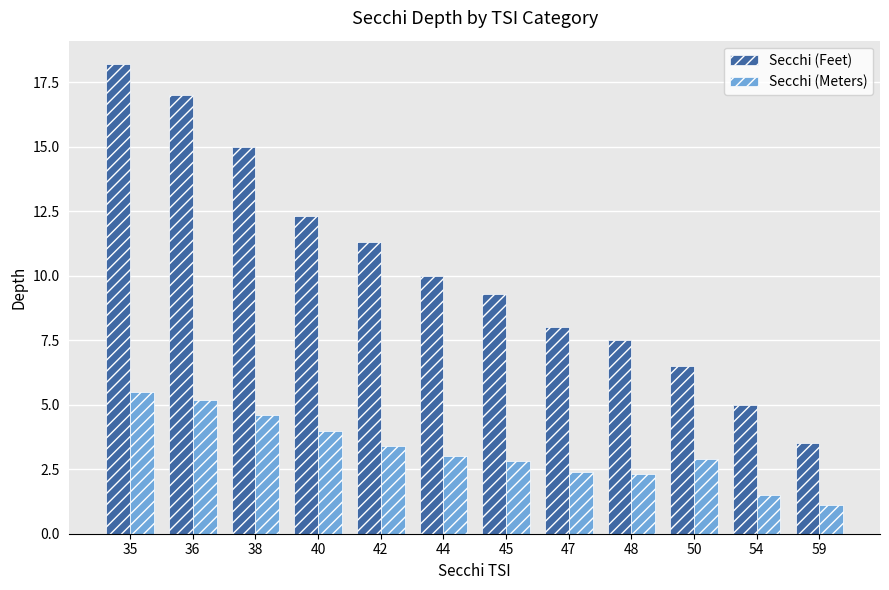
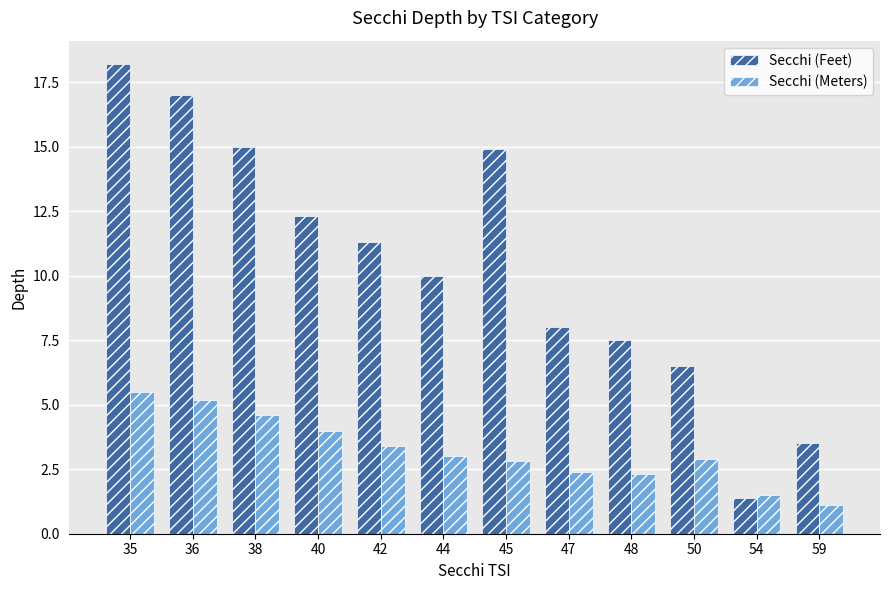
Secchi (Feet), 45: 9.3 -> 14.9
Secchi (Feet), 54: 5.0 -> 1.4
